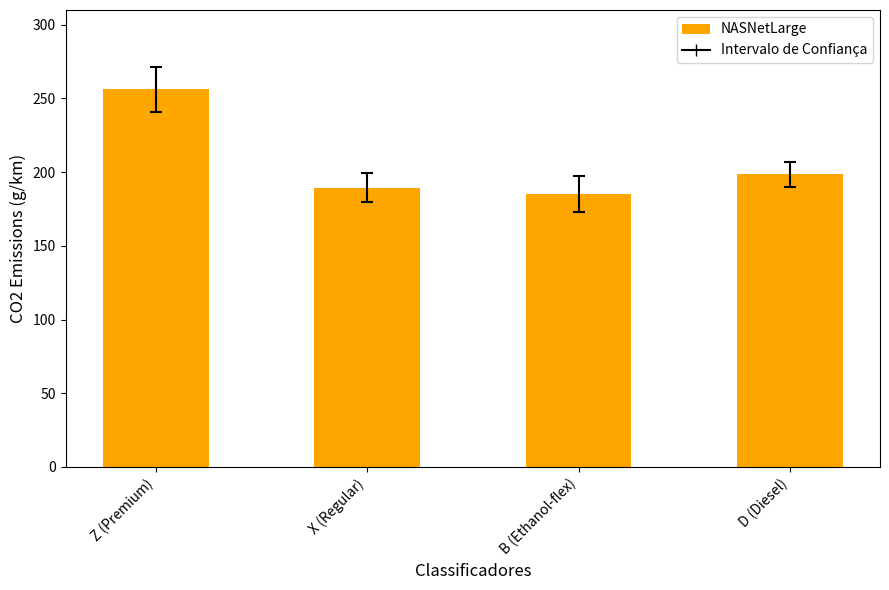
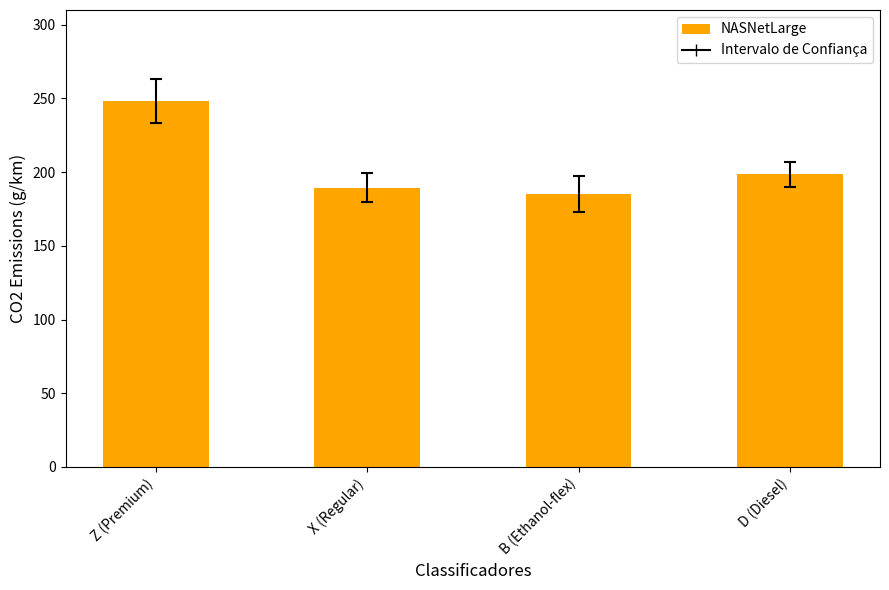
NASNetLarge, Z (Premium): 256 -> 248
